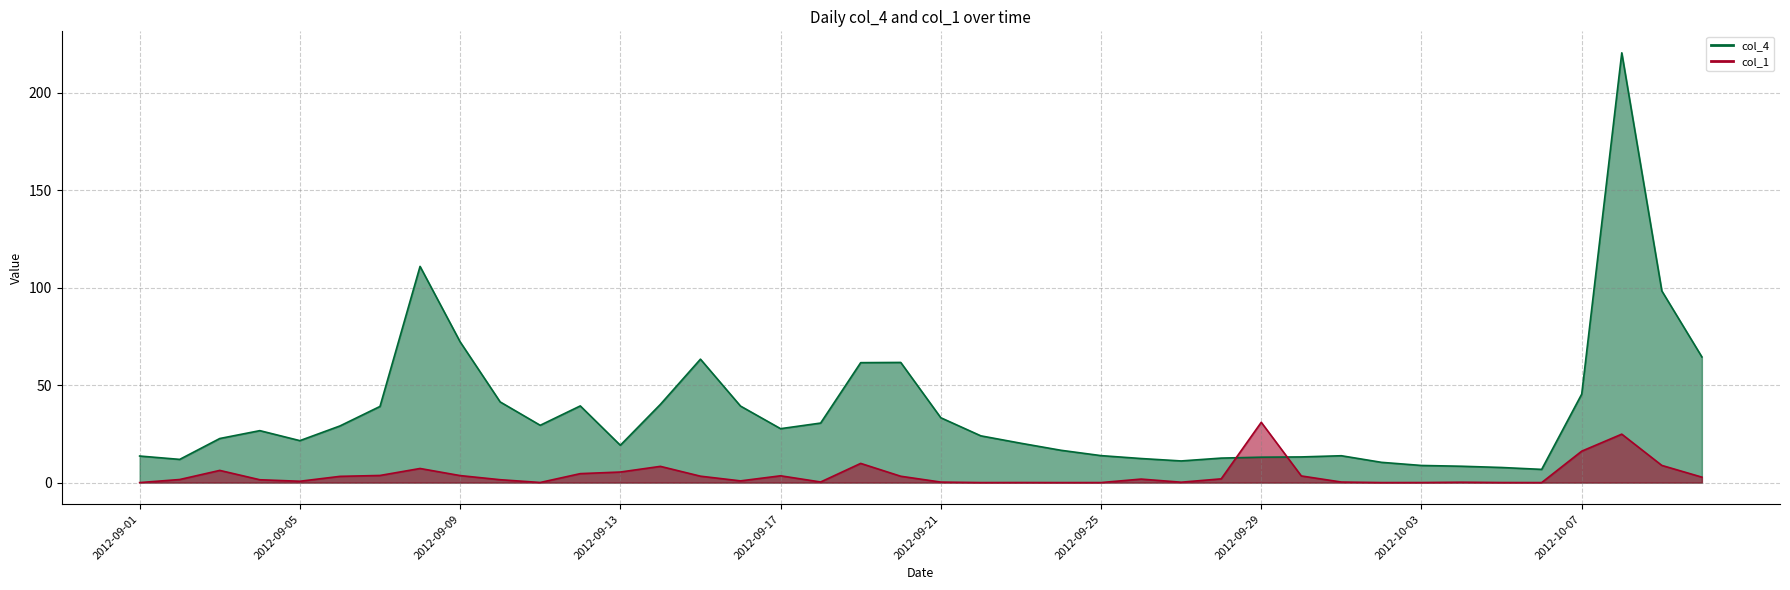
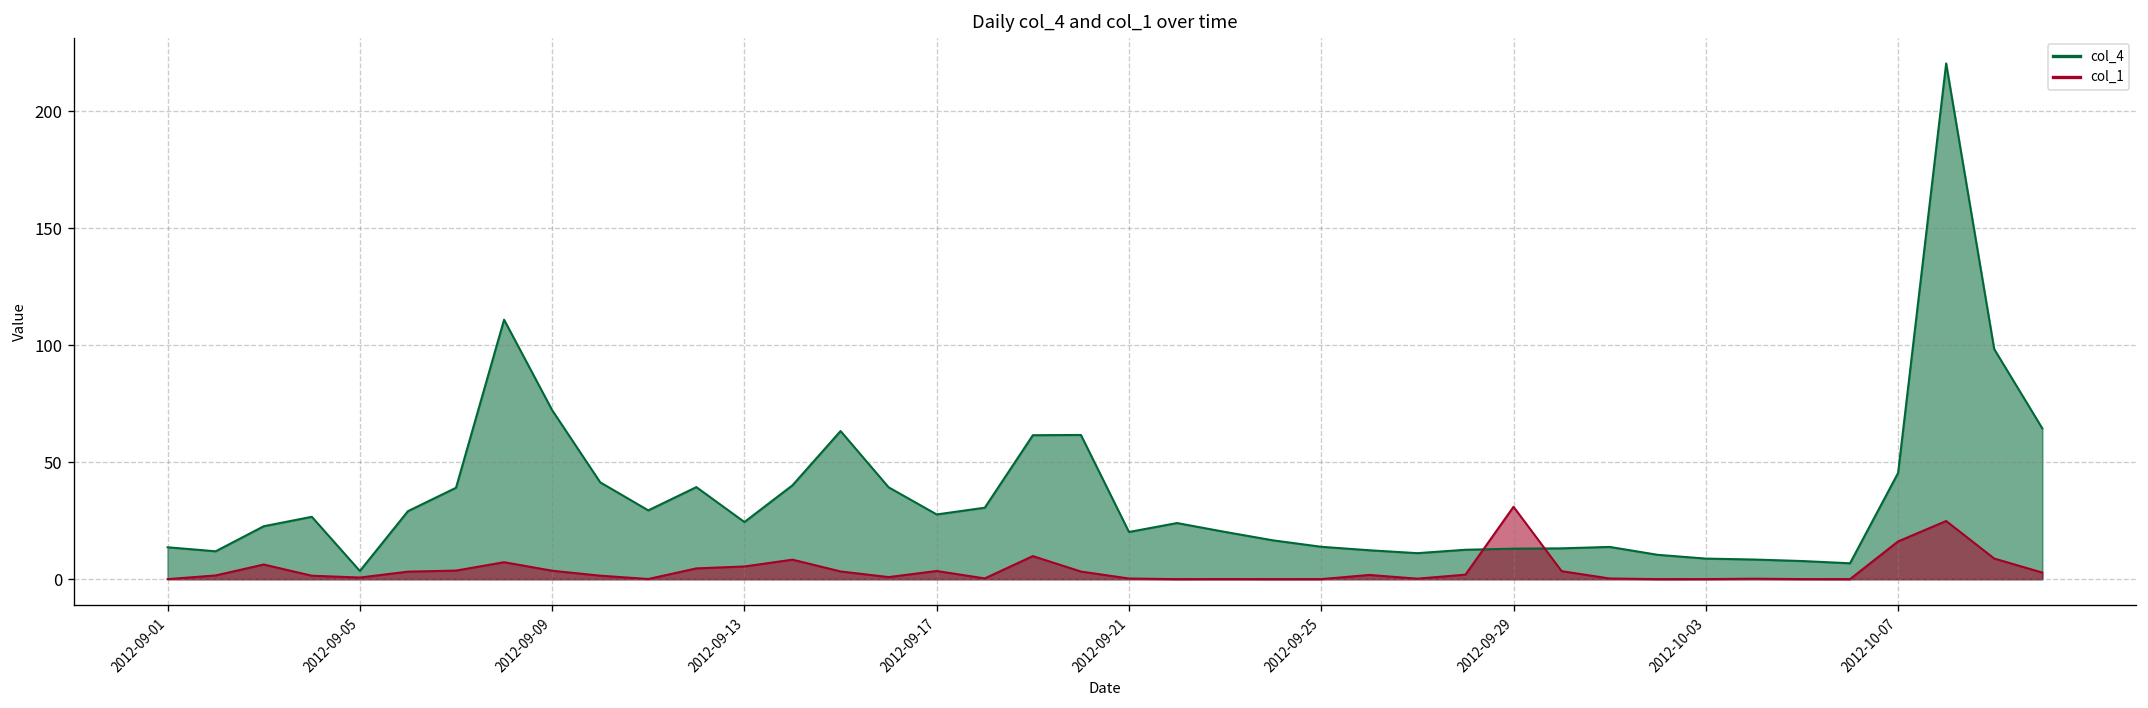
col_4, 2012-09-05: 22 -> 4
col_4, 2012-09-13: 19 -> 24
col_4, 2012-09-21: 33 -> 20
